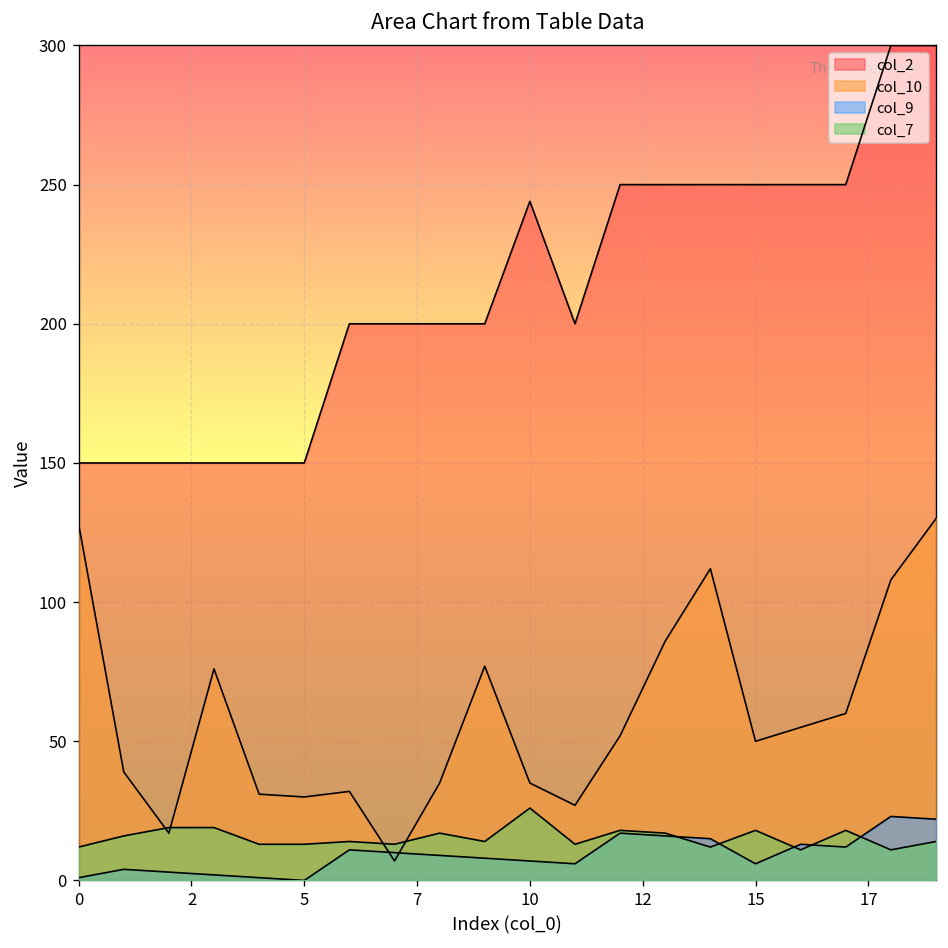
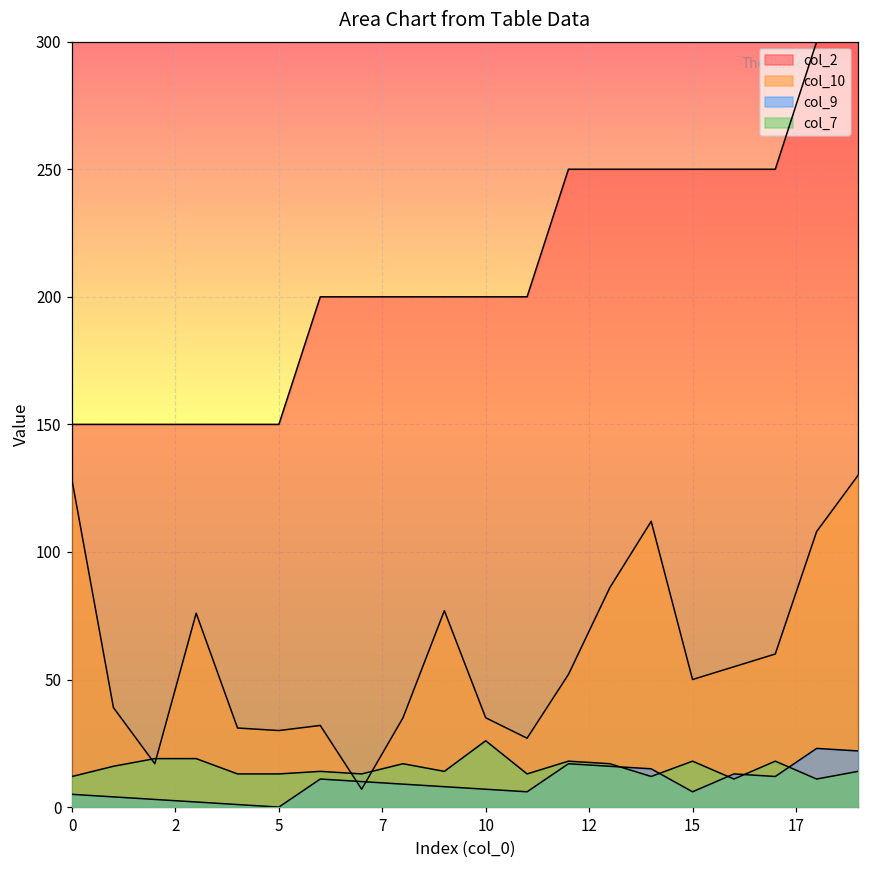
col_9, 0: 1 -> 5
col_2, 10: 244 -> 200
